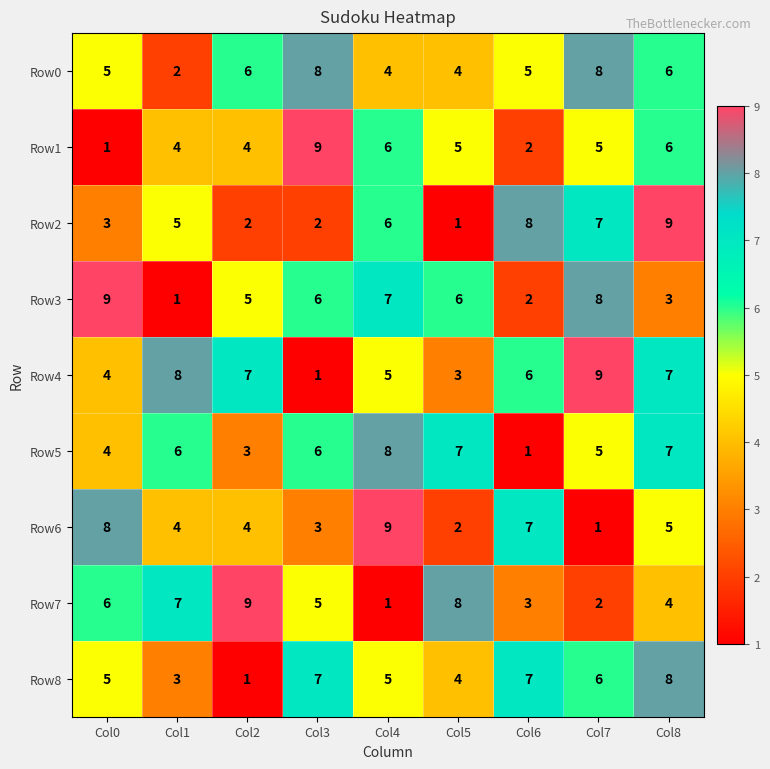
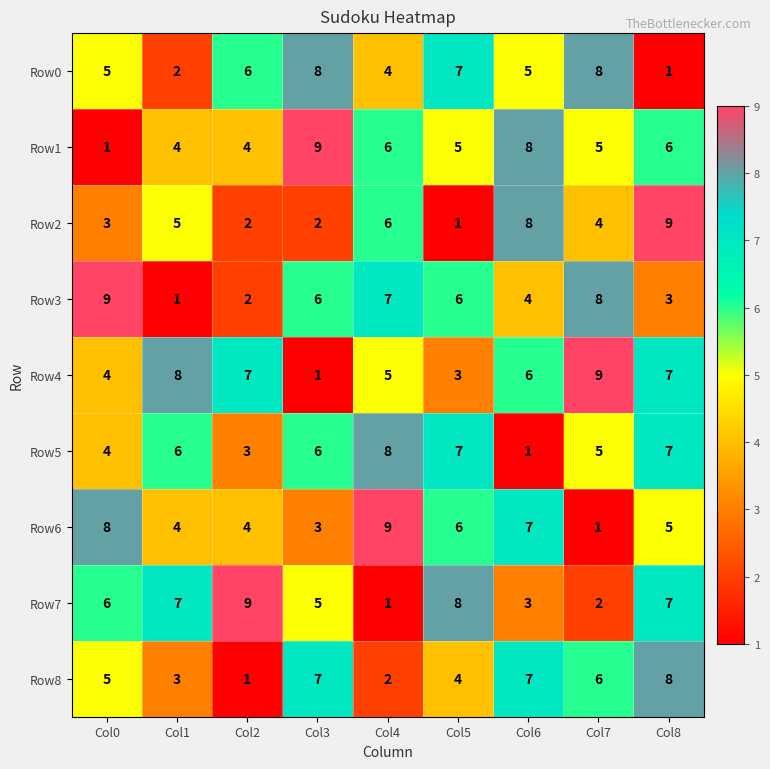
Row0, Col5: 4 -> 7
Row0, Col8: 6 -> 1
Row1, Col6: 2 -> 8
Row2, Col7: 7 -> 4
Row3, Col2: 5 -> 2
Row3, Col6: 2 -> 4
Row6, Col5: 2 -> 6
Row7, Col8: 4 -> 7
Row8, Col4: 5 -> 2
